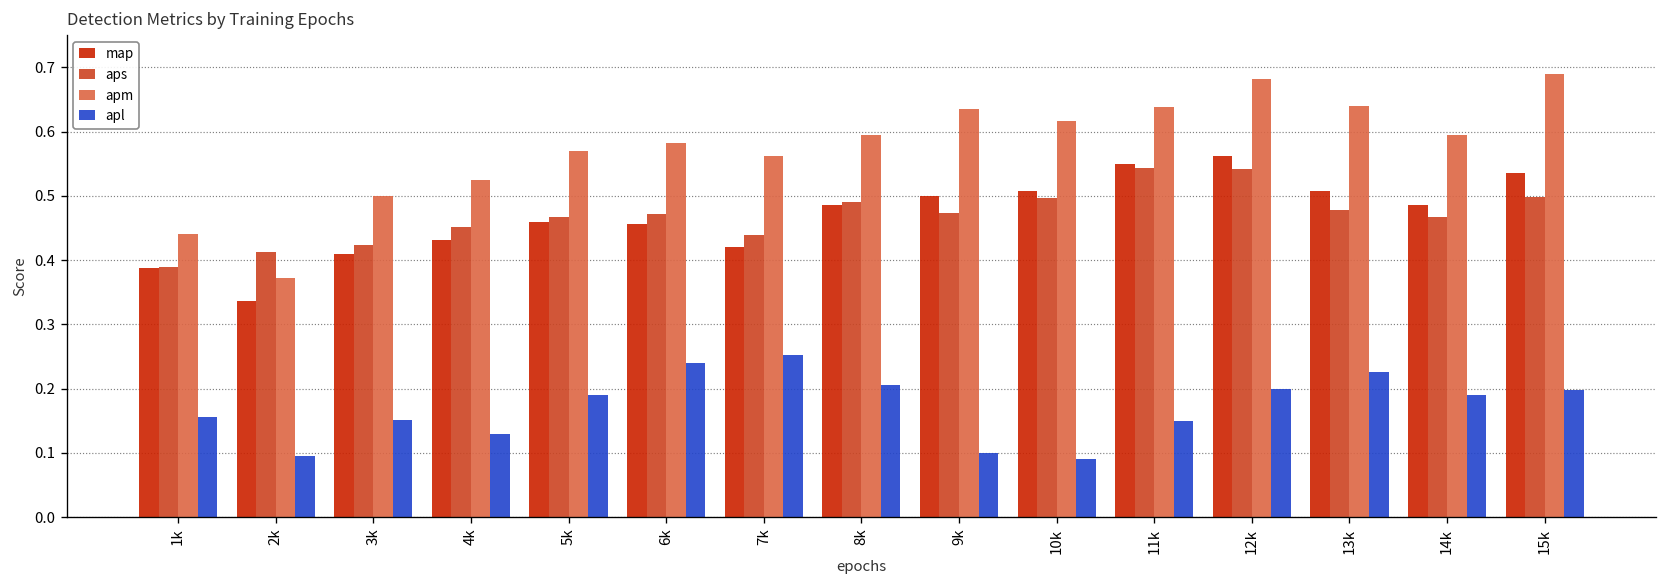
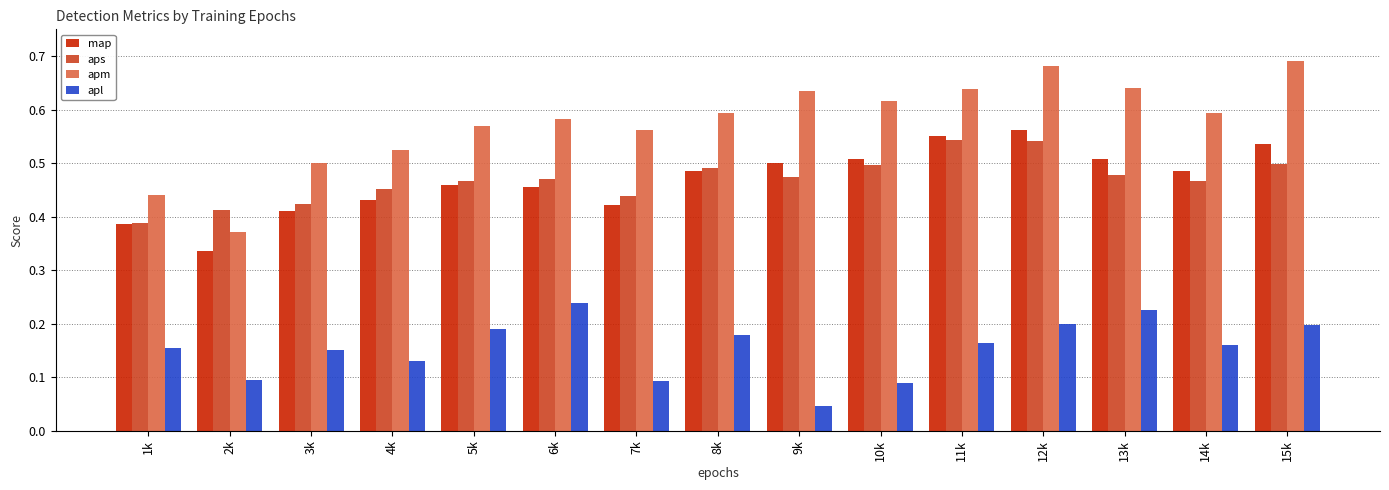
apl, 7k: 0.25 -> 0.09
apl, 8k: 0.21 -> 0.18
apl, 9k: 0.10 -> 0.05
apl, 11k: 0.15 -> 0.17
apl, 14k: 0.19 -> 0.16
